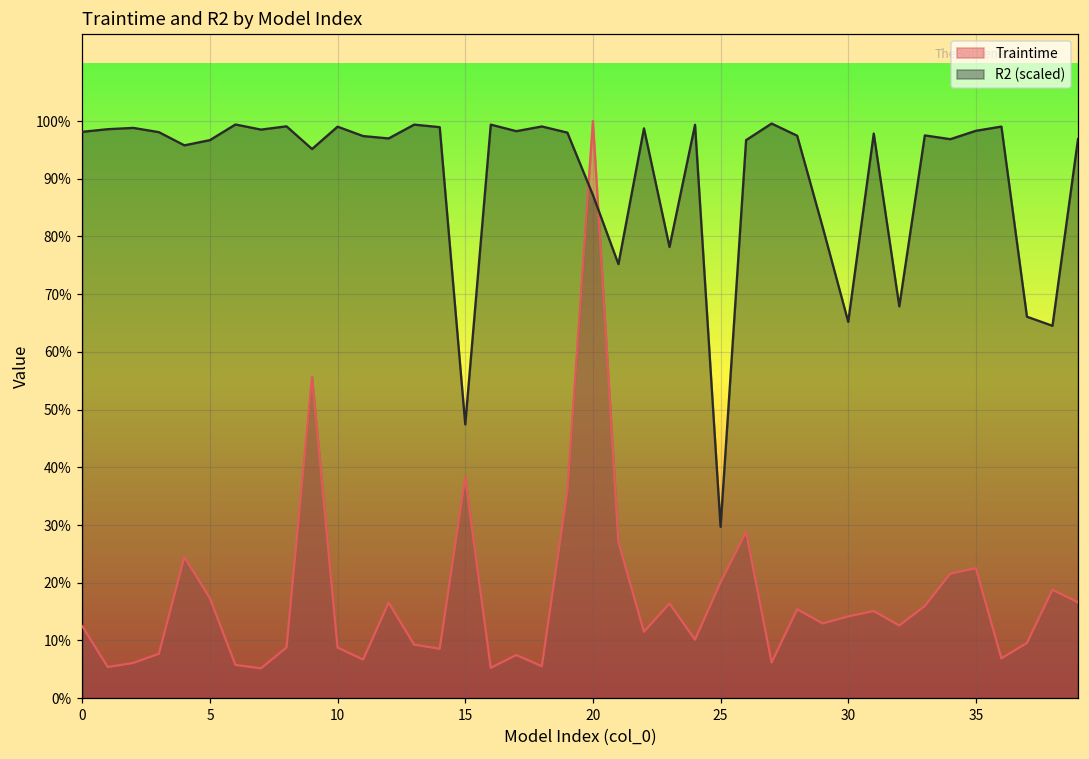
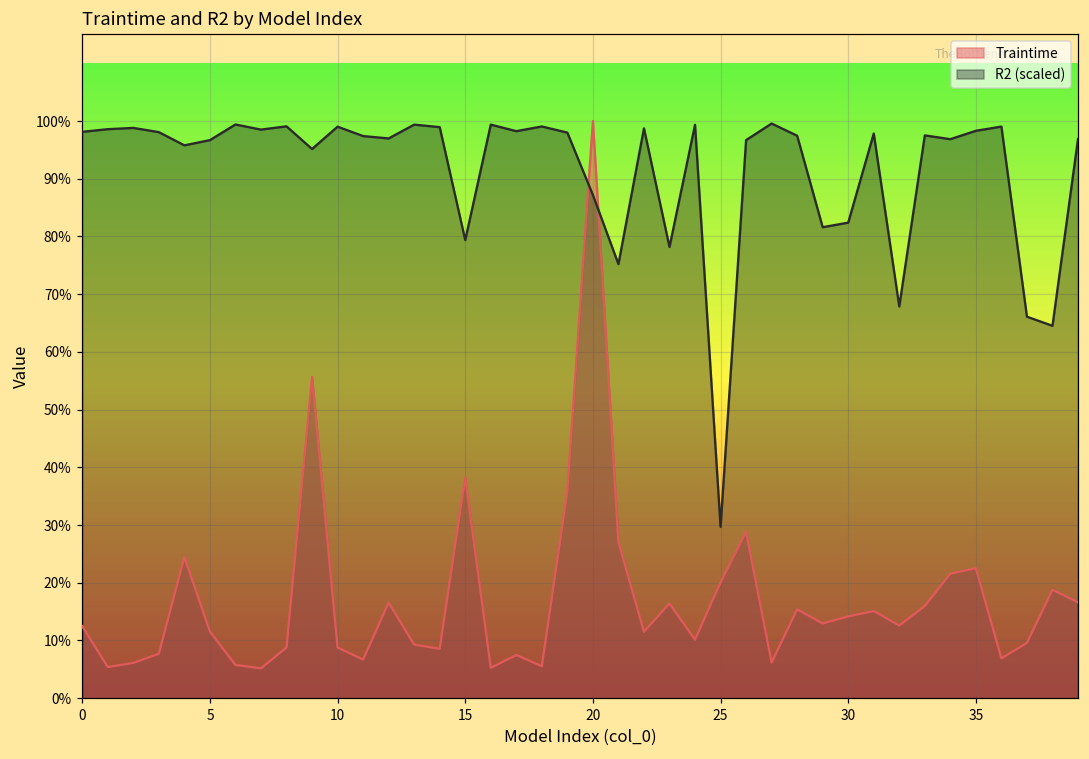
Traintime, 5: 17% -> 12%
R2 (scaled), 15: 47% -> 79%
R2 (scaled), 30: 65% -> 82%
